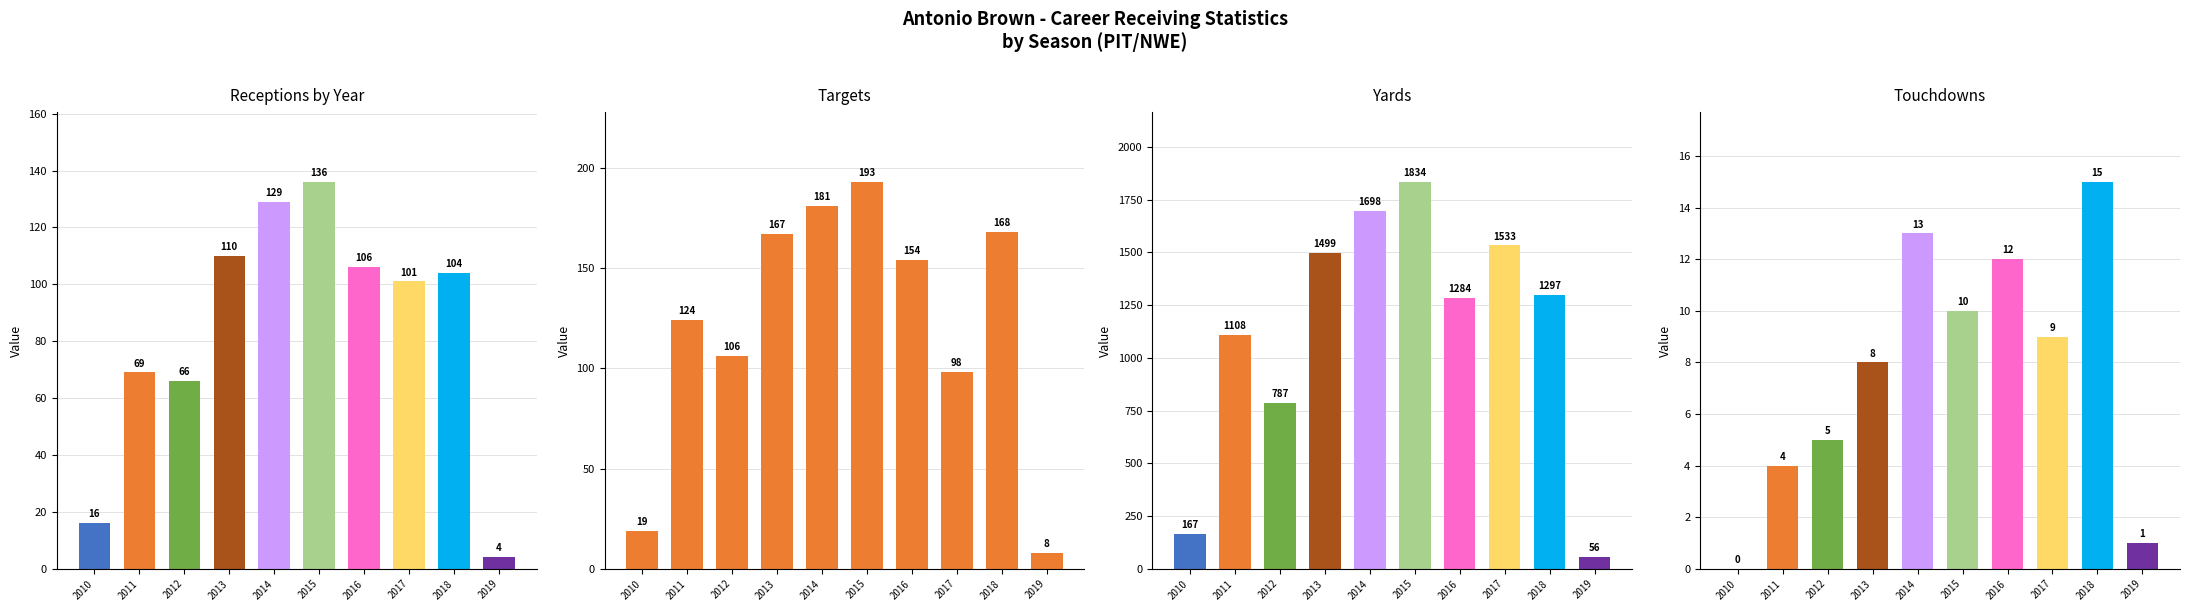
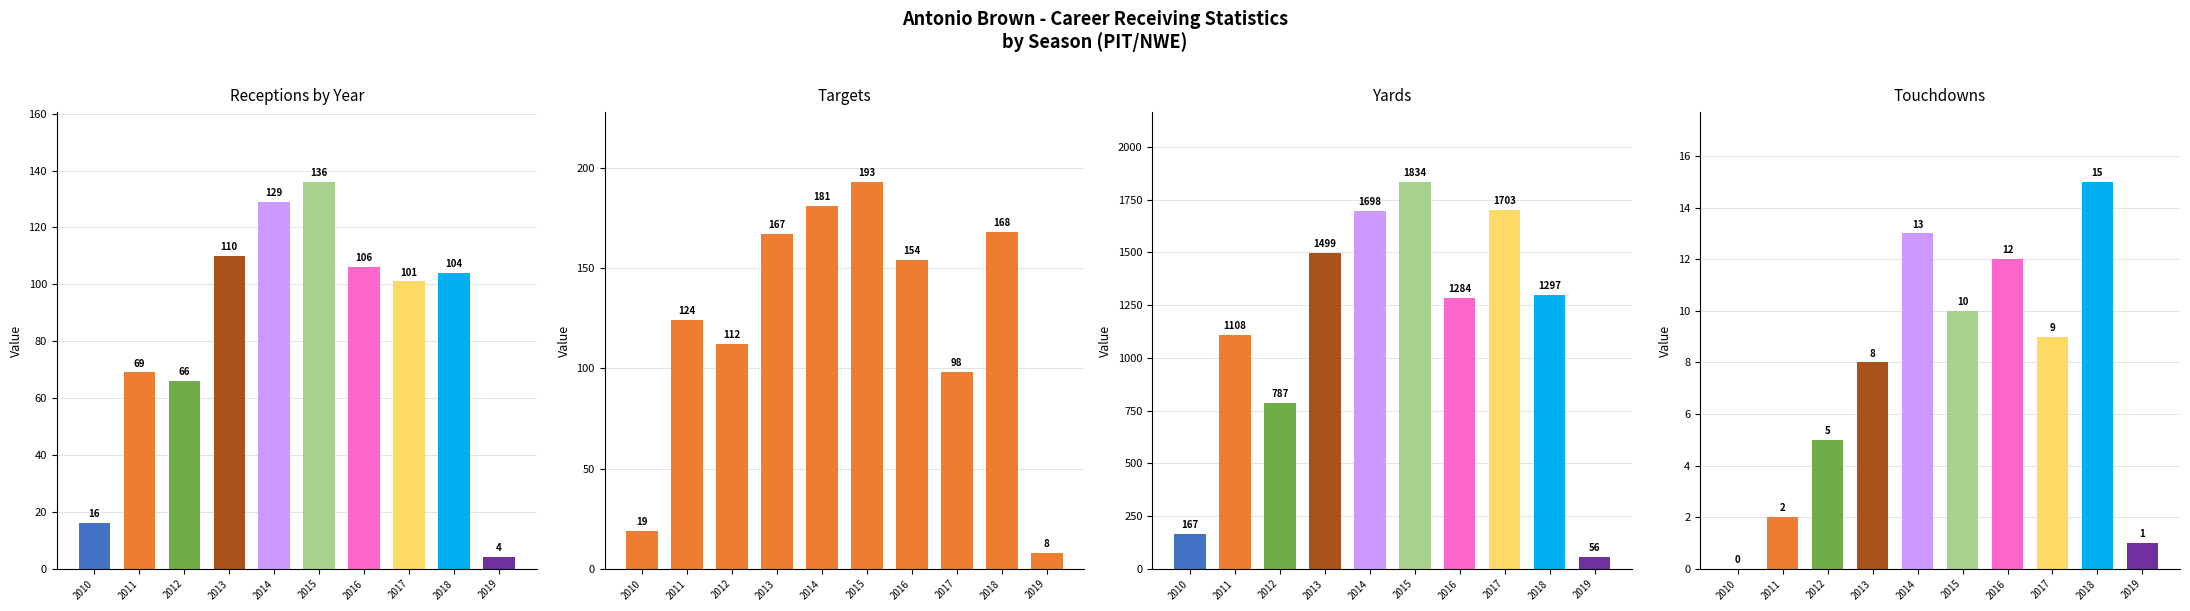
Targets, 2012: 106 -> 112
Yards, 2017: 1533 -> 1703
Touchdowns, 2011: 4 -> 2
